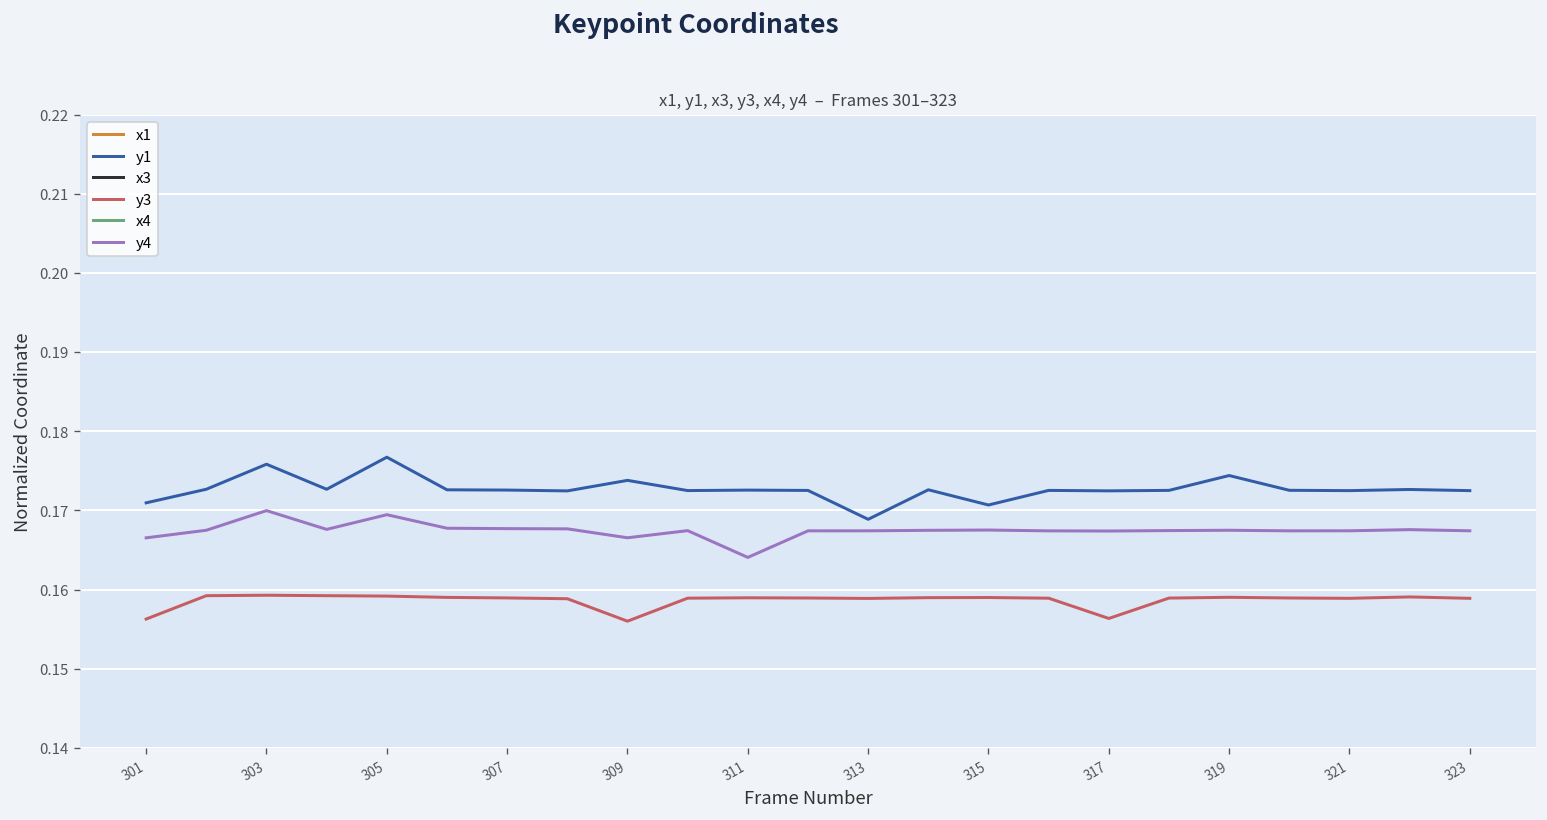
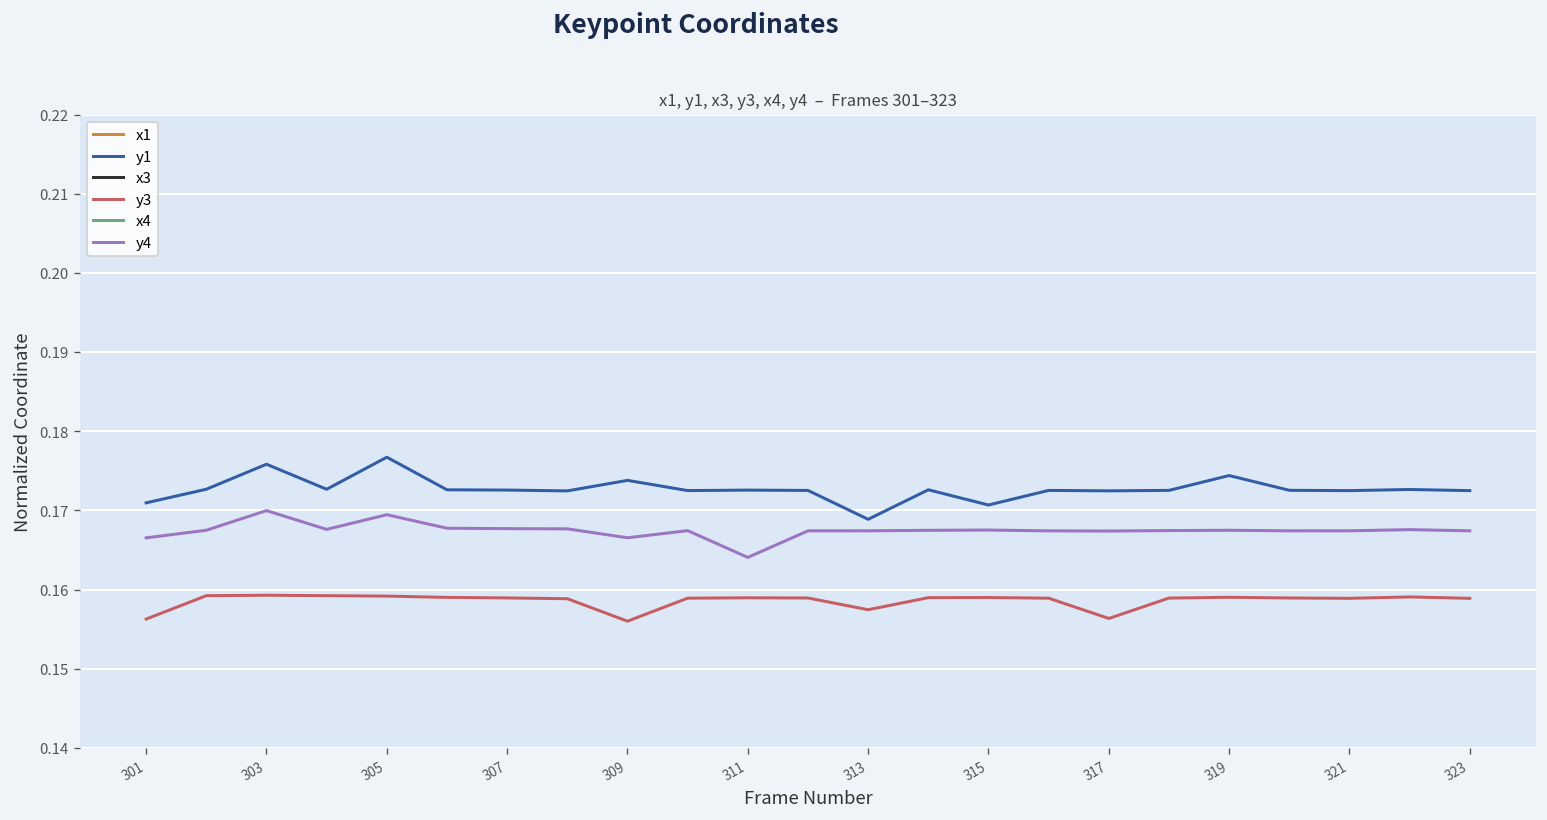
y3, 313: 0.159 -> 0.157
